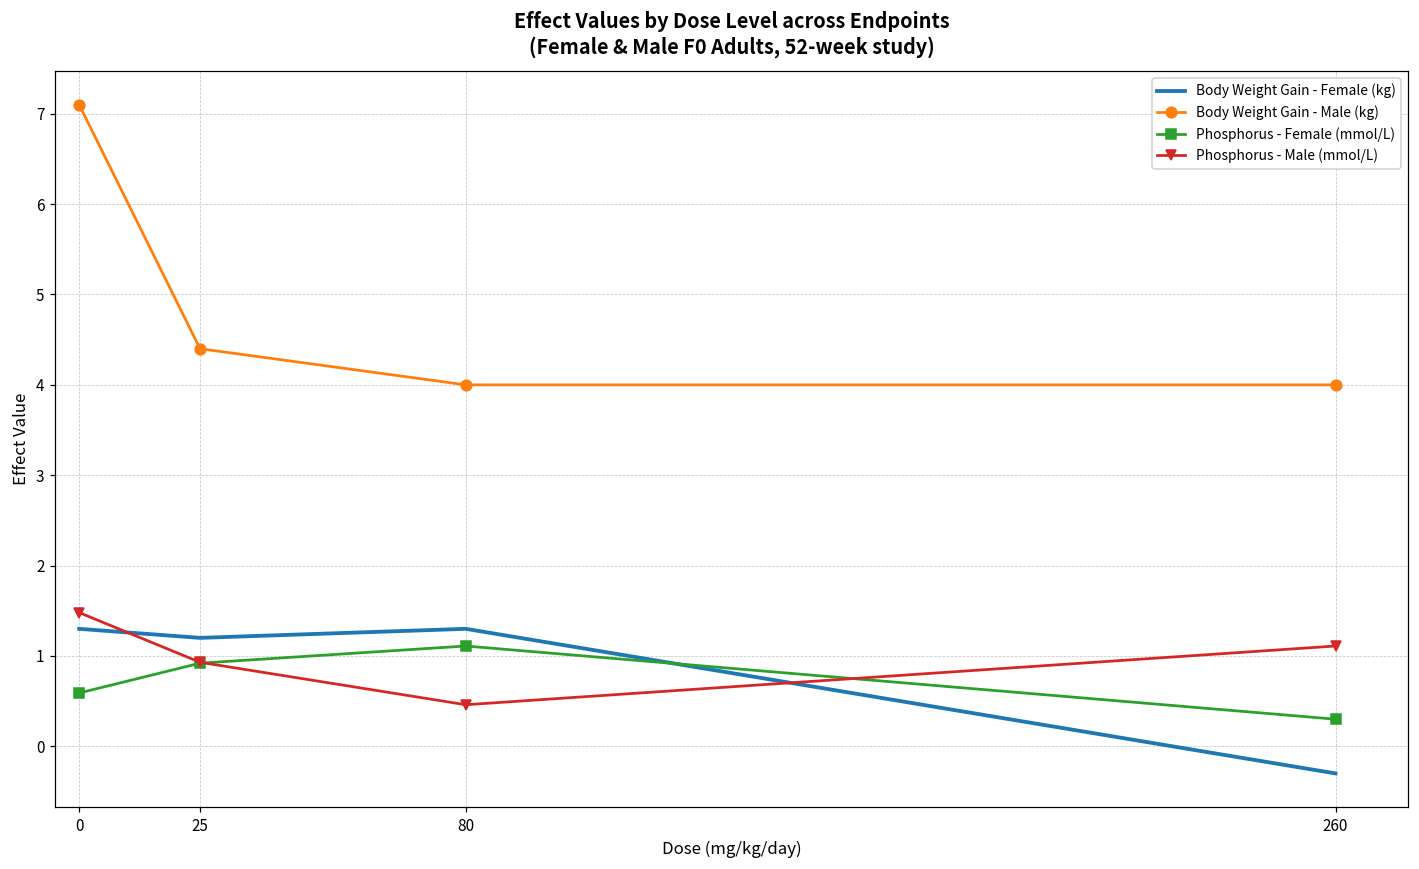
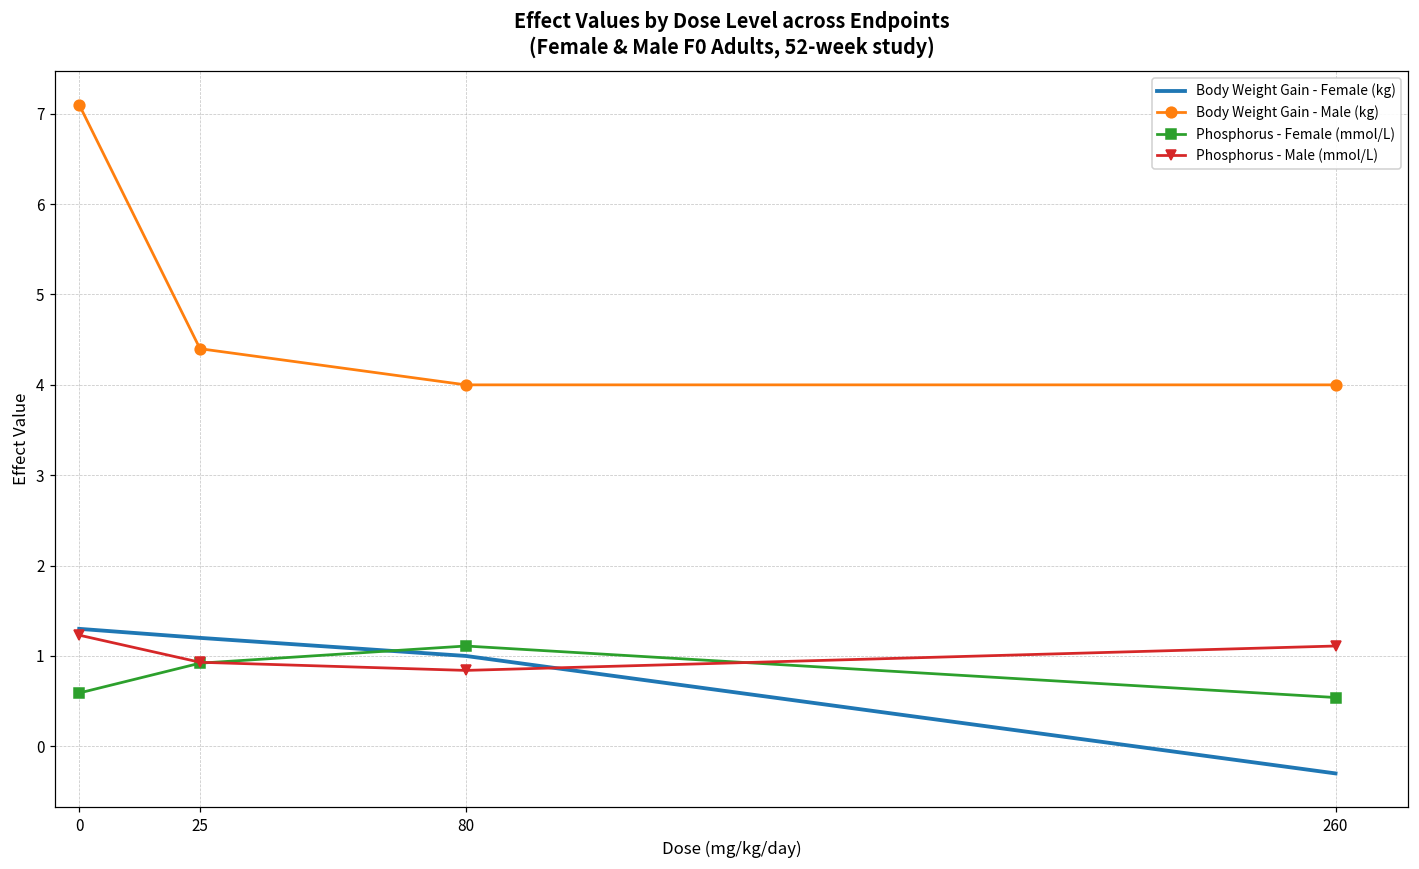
Phosphorus - Male (mmol/L), 0: 1.5 -> 1.2
Body Weight Gain - Female (kg), 80: 1.3 -> 1.0
Phosphorus - Male (mmol/L), 80: 0.5 -> 0.8
Phosphorus - Female (mmol/L), 260: 0.3 -> 0.5
